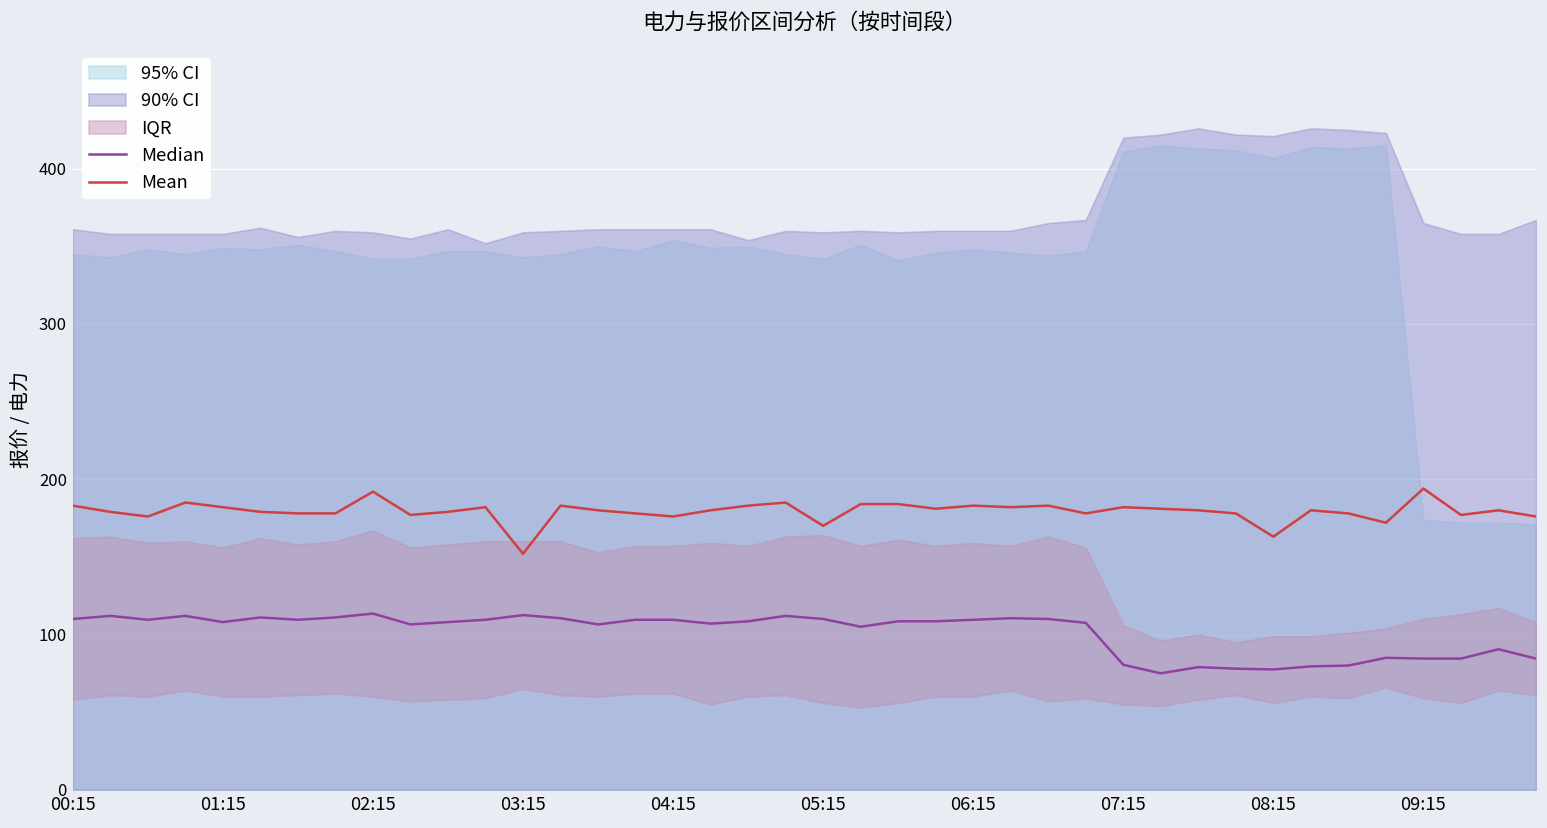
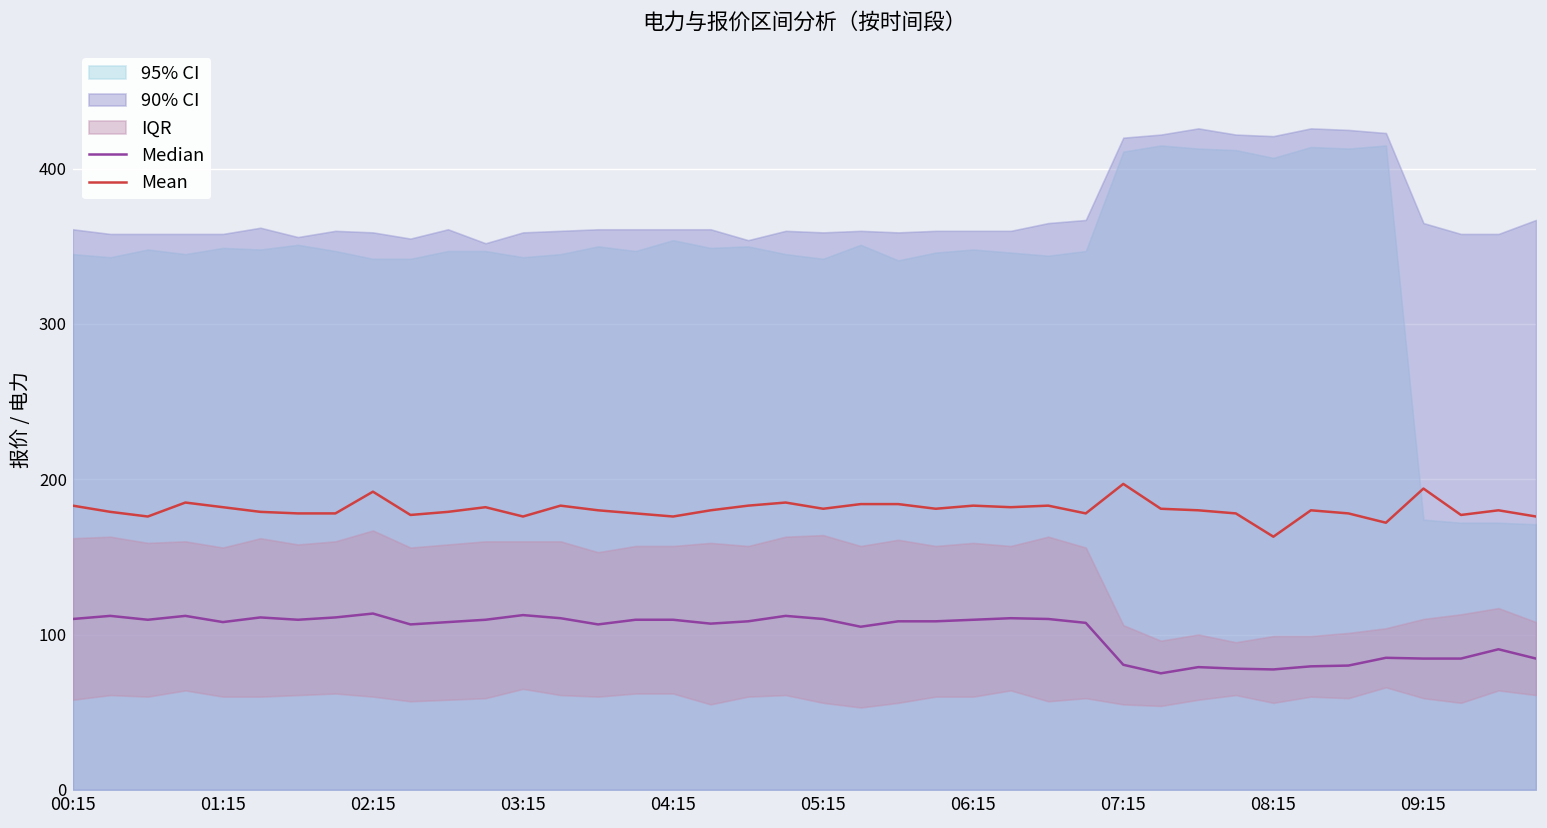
Mean, 03:15: 152 -> 176
Mean, 05:15: 170 -> 181
Mean, 07:15: 182 -> 197
